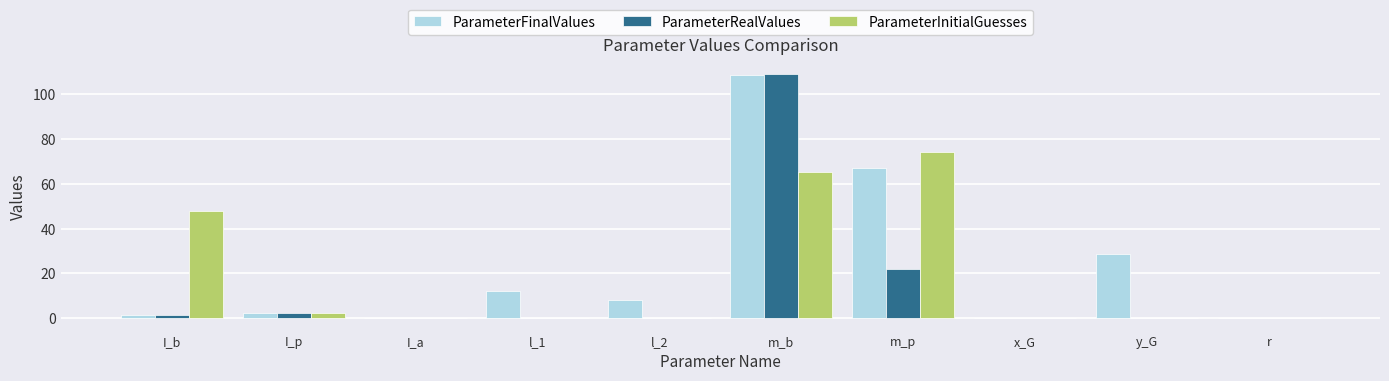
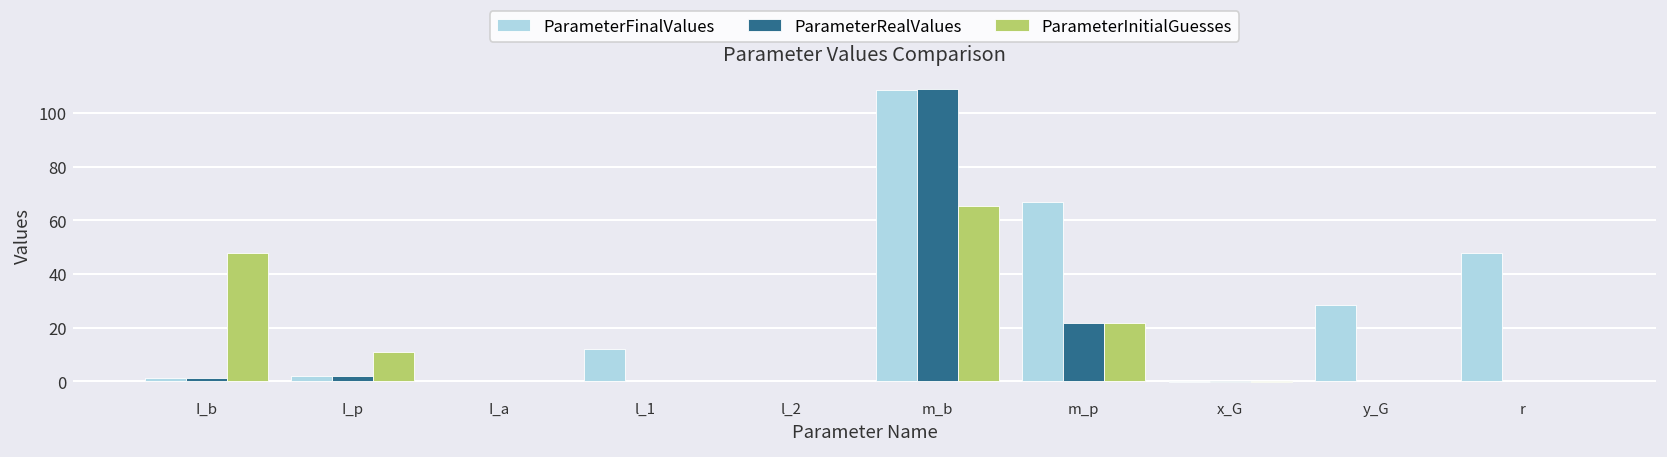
ParameterInitialGuesses, I_p: 2 -> 11
ParameterFinalValues, l_2: 8 -> 0
ParameterInitialGuesses, m_p: 74 -> 22
ParameterFinalValues, r: 0 -> 48
